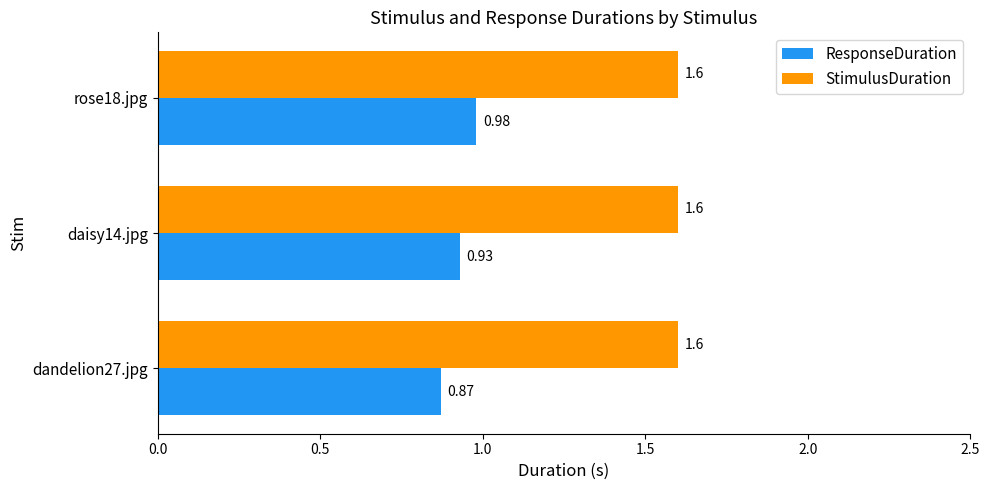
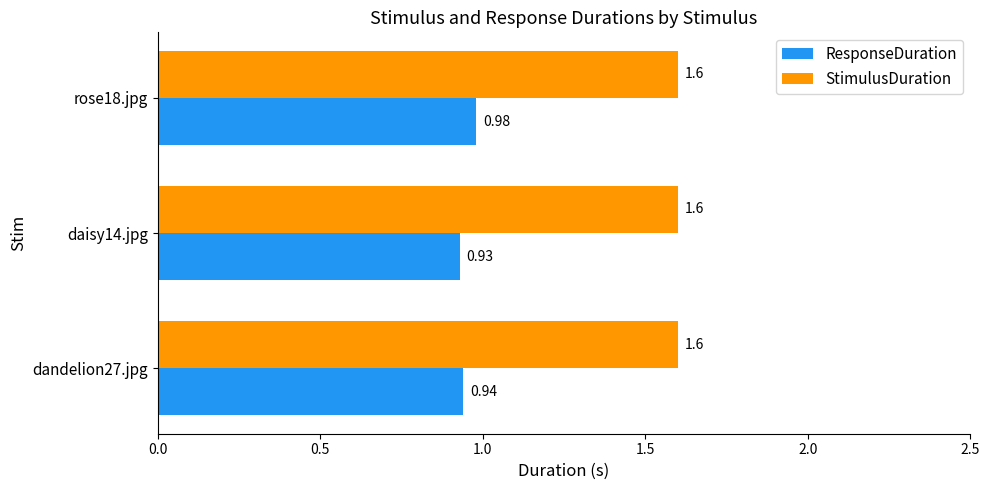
ResponseDuration, dandelion27.jpg: 0.87 -> 0.94
